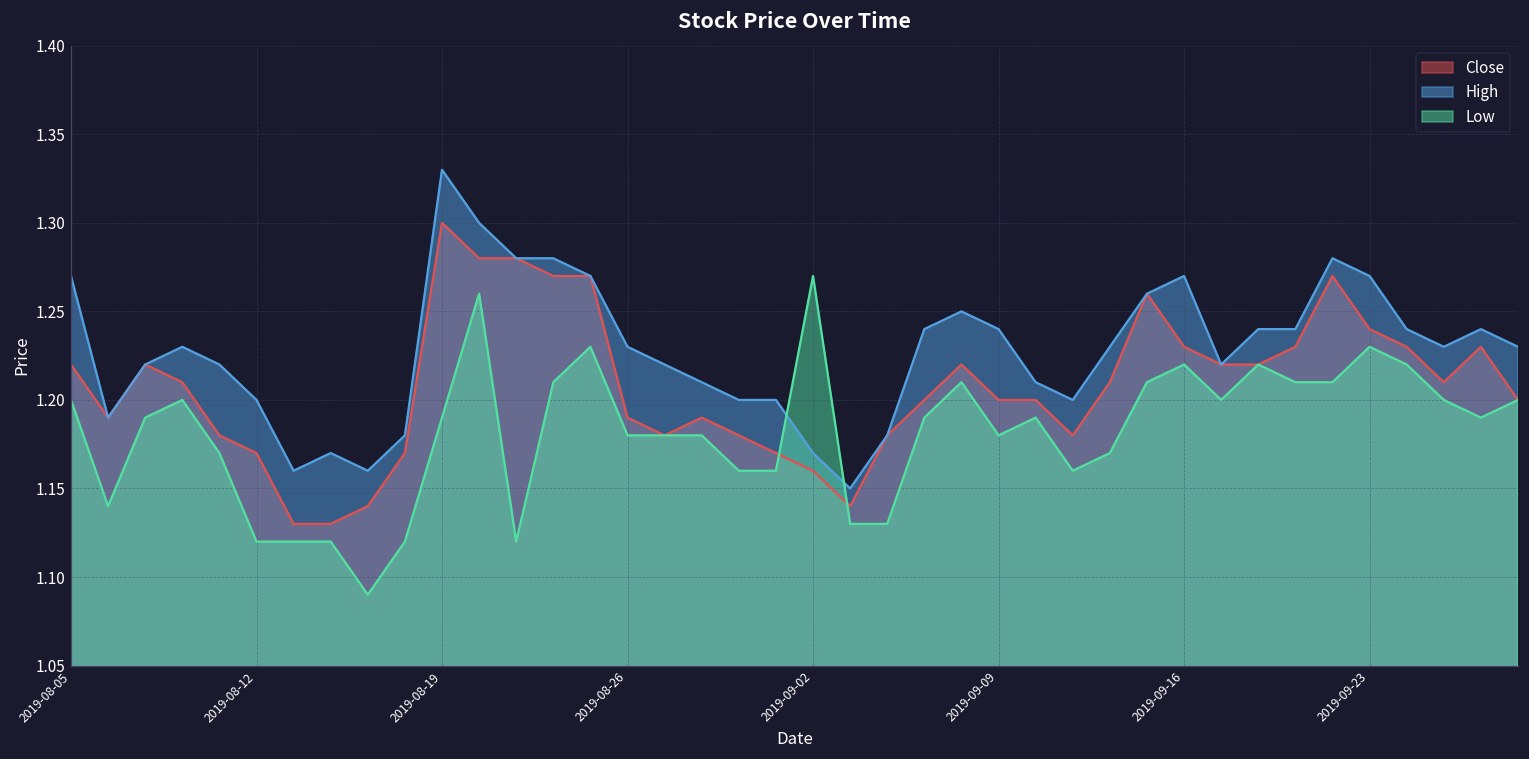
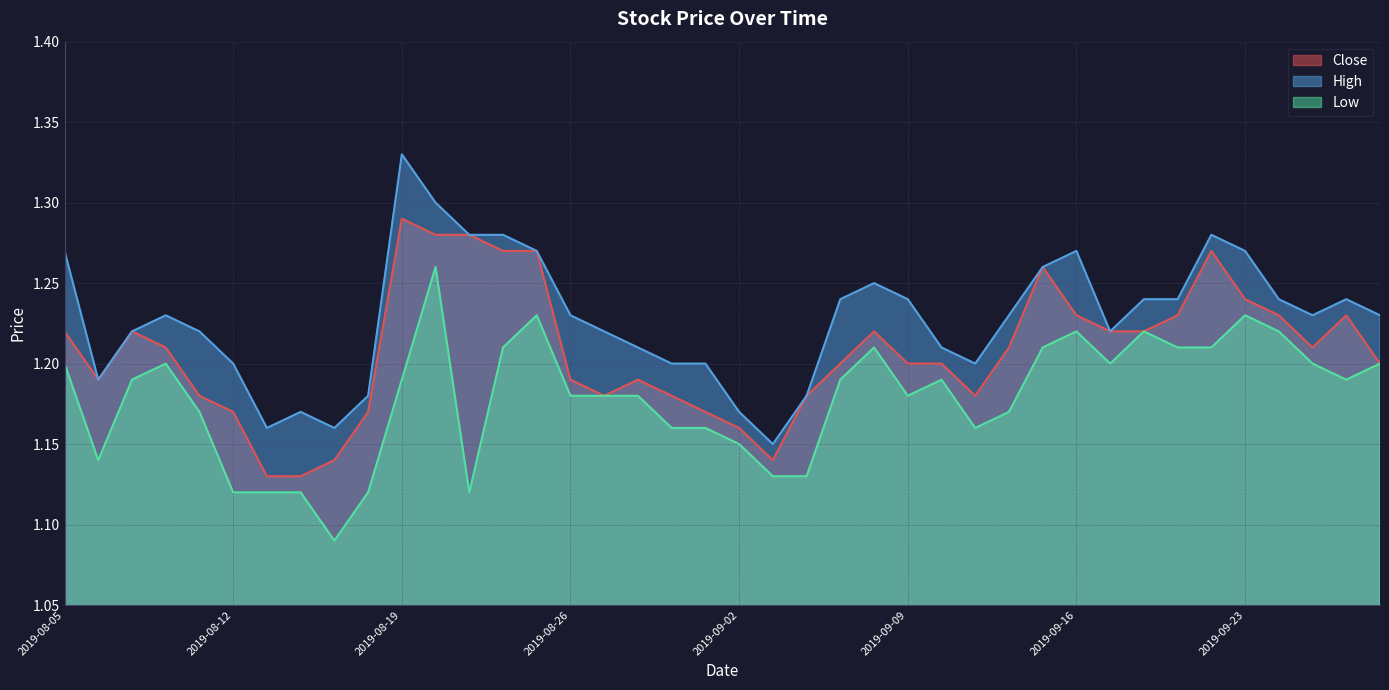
Close, 2019-08-19: 1.30 -> 1.29
Low, 2019-09-02: 1.27 -> 1.15
